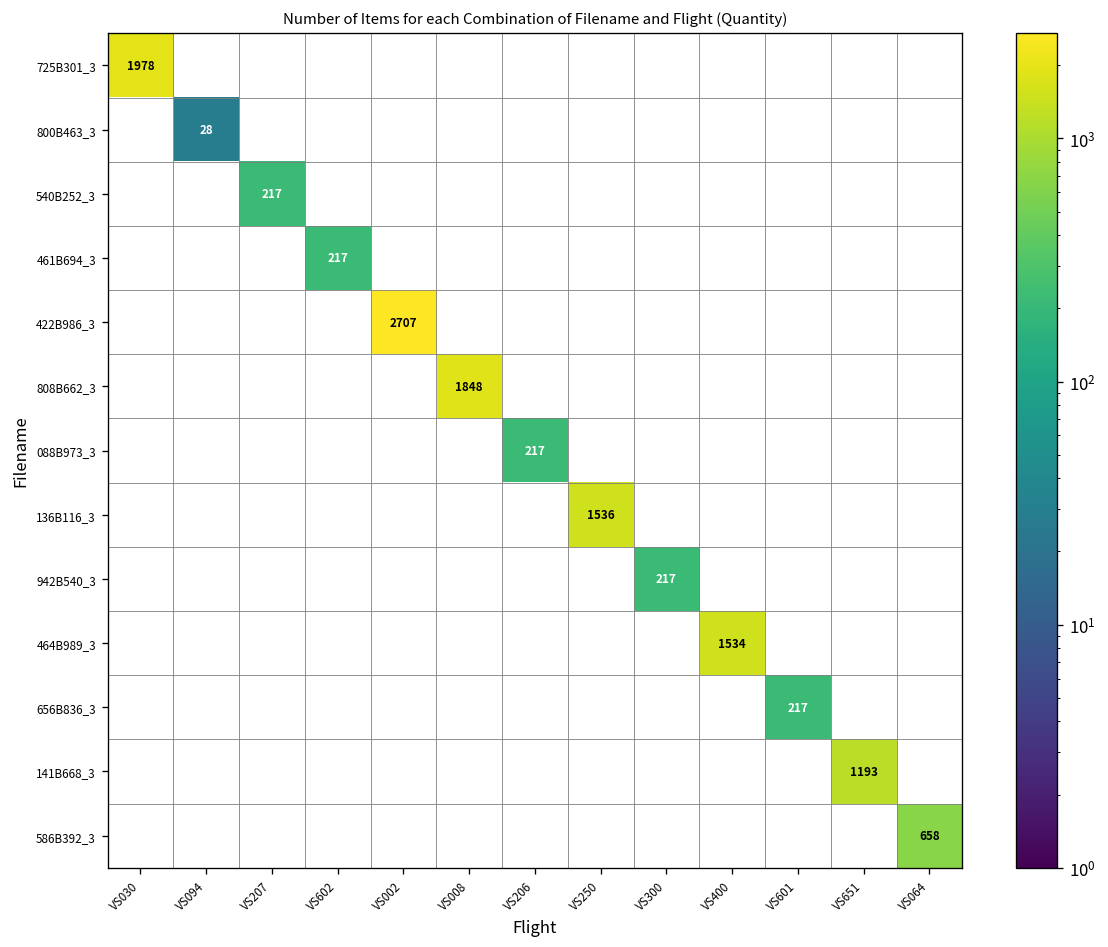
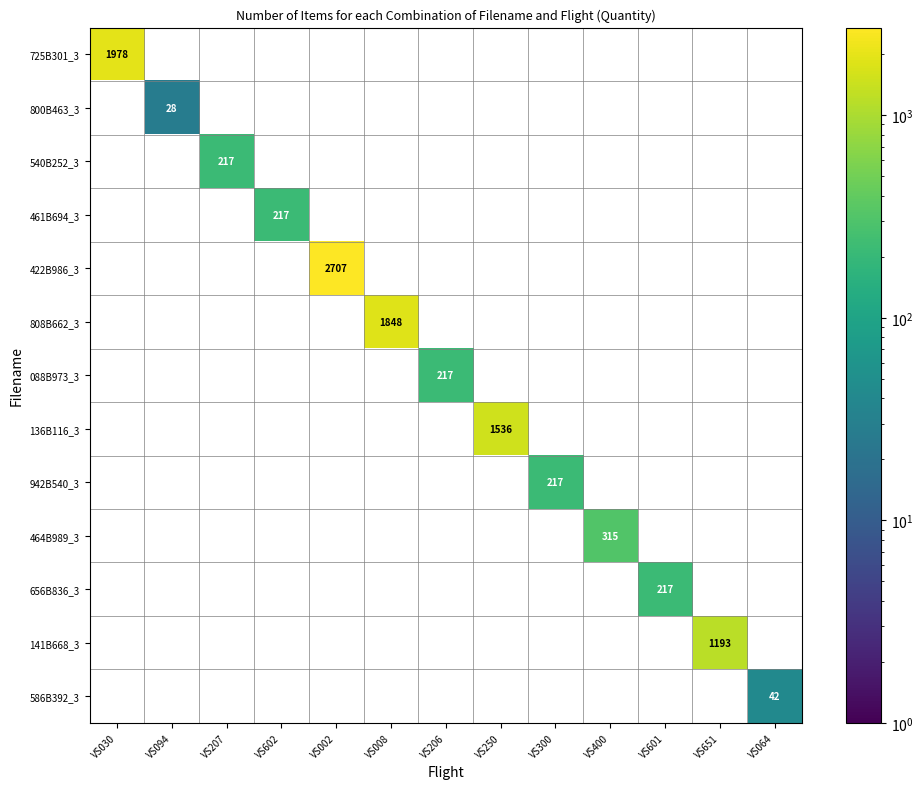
464B989_3, VS400: 1534 -> 315
586B392_3, VS064: 658 -> 42
